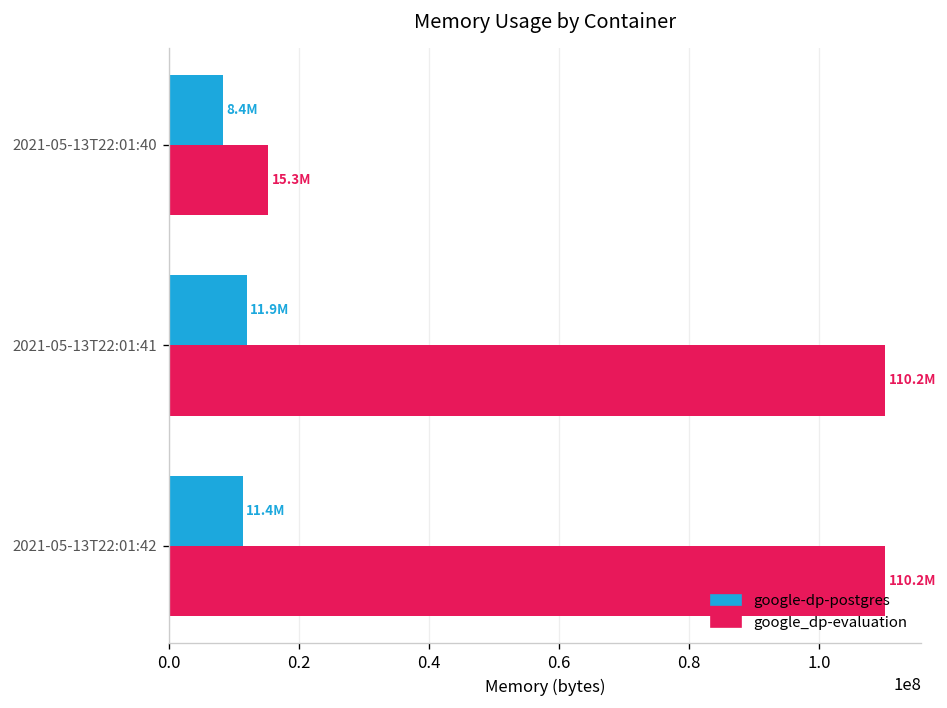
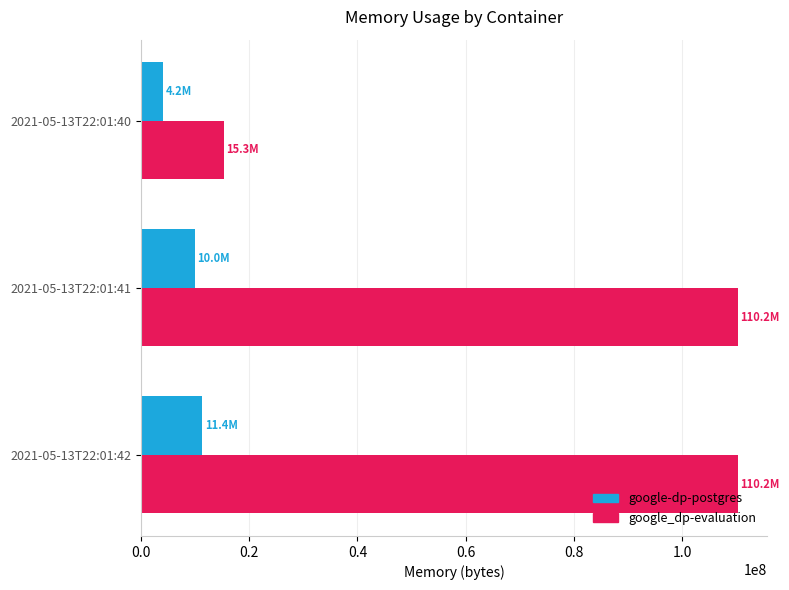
google-dp-postgres, 2021-05-13T22:01:40: 8.4M -> 4.2M
google-dp-postgres, 2021-05-13T22:01:41: 11.9M -> 10.0M
